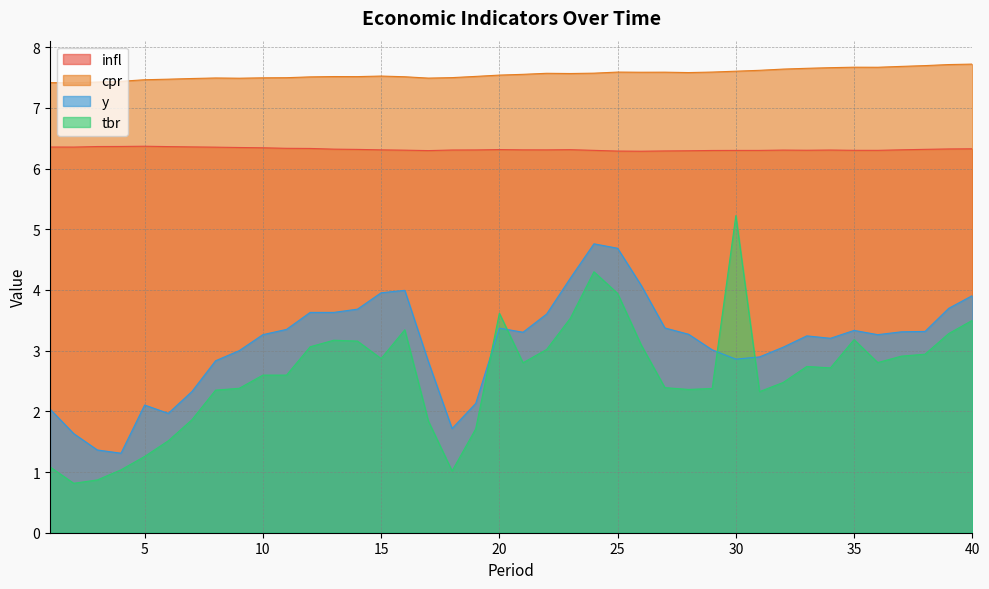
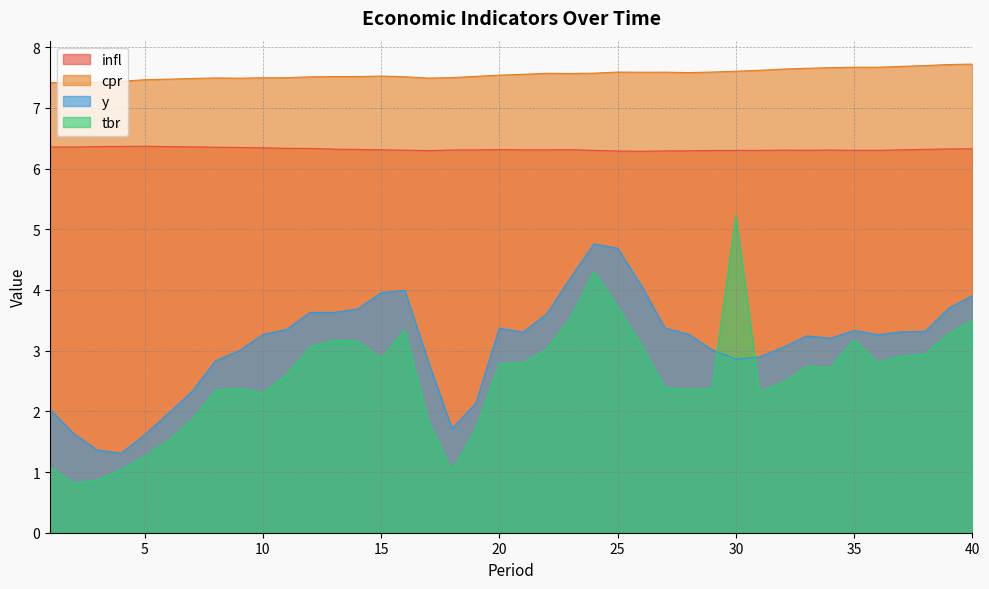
y, 5: 2.1 -> 1.6
tbr, 10: 2.6 -> 2.3
tbr, 20: 3.6 -> 2.8
tbr, 25: 3.9 -> 3.7
